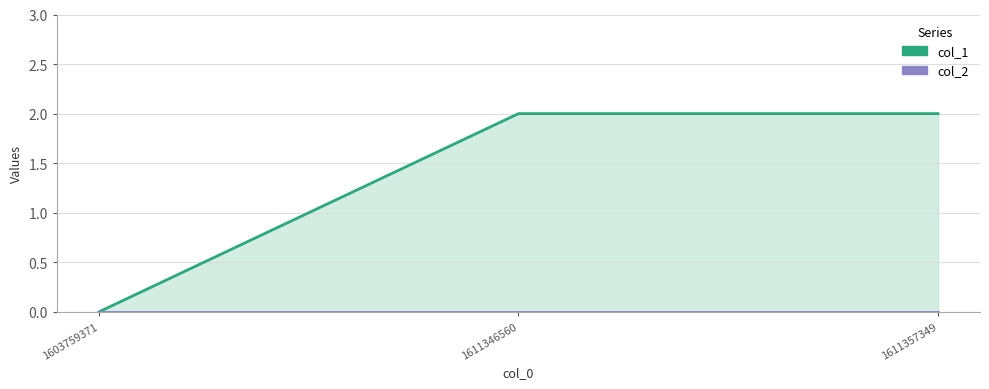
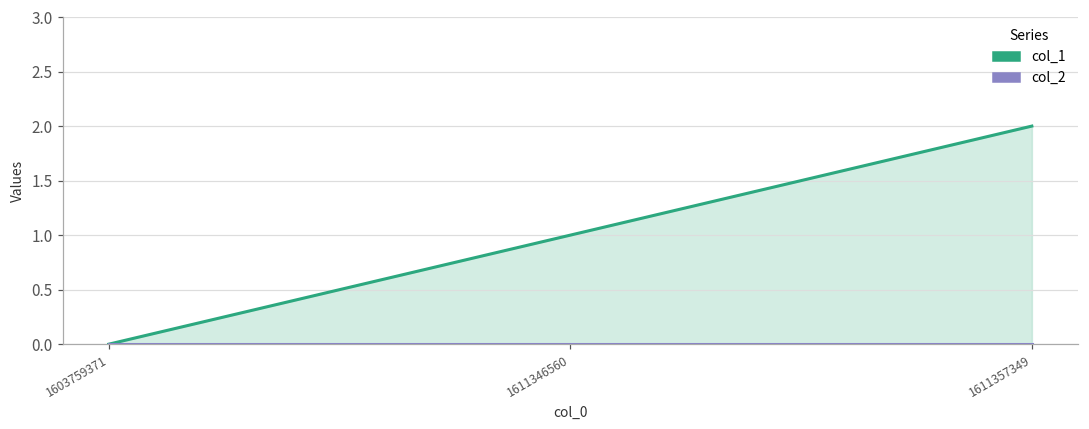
col_1, 1611346560: 2 -> 1
